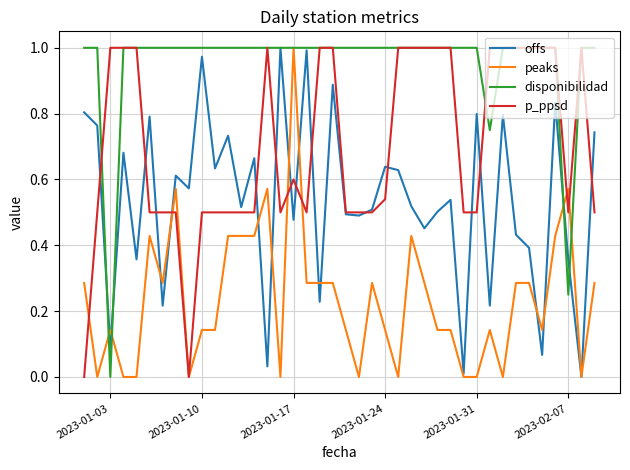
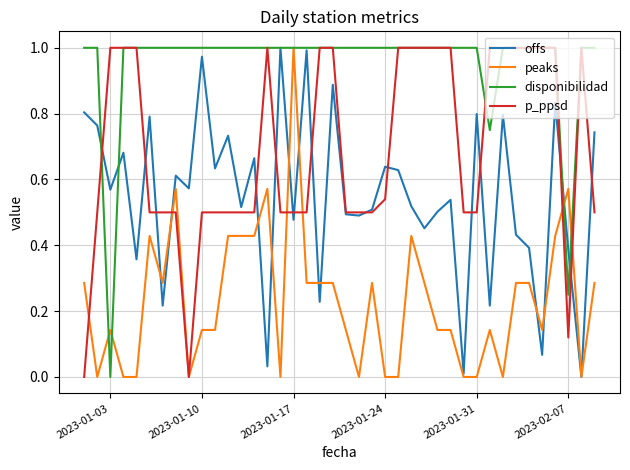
offs, 2023-01-03: 0.09 -> 0.57
p_ppsd, 2023-01-17: 0.60 -> 0.50
peaks, 2023-01-24: 0.14 -> 0.00
offs, 2023-02-07: 0.35 -> 0.39
p_ppsd, 2023-02-07: 0.50 -> 0.12
